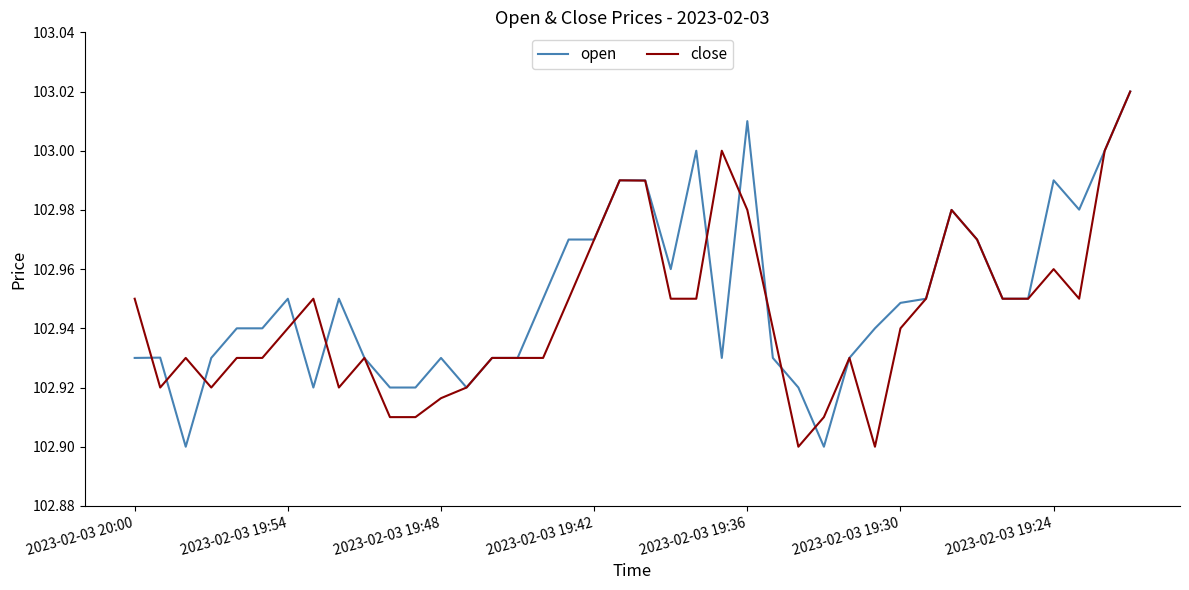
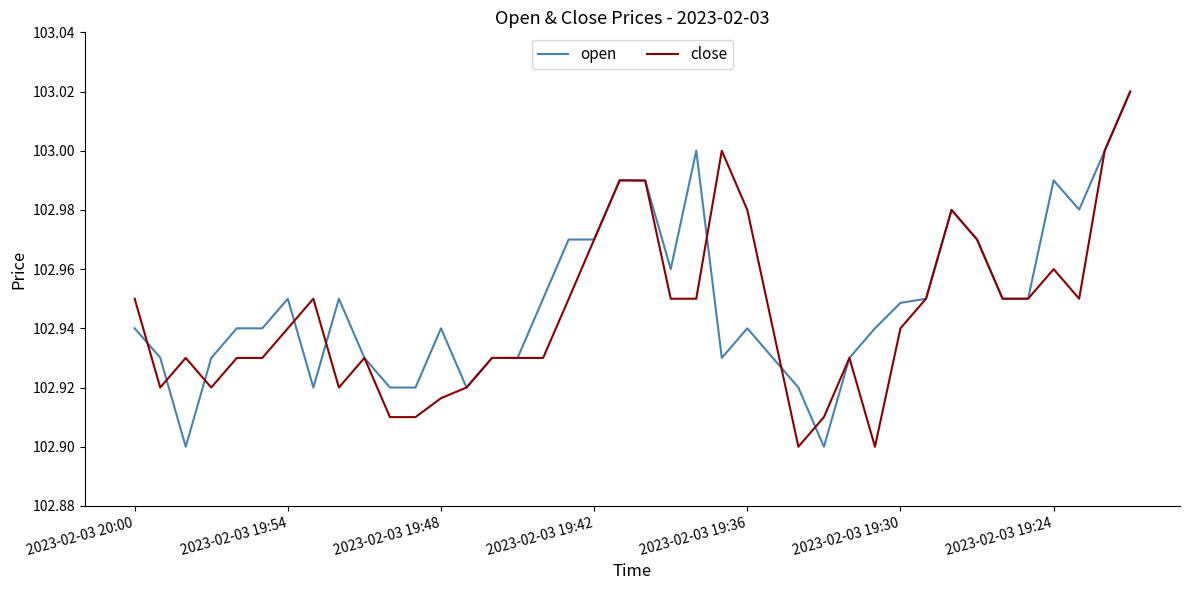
open, 2023-02-03 20:00: 102.93 -> 102.94
open, 2023-02-03 19:48: 102.93 -> 102.94
open, 2023-02-03 19:36: 103.01 -> 102.94
